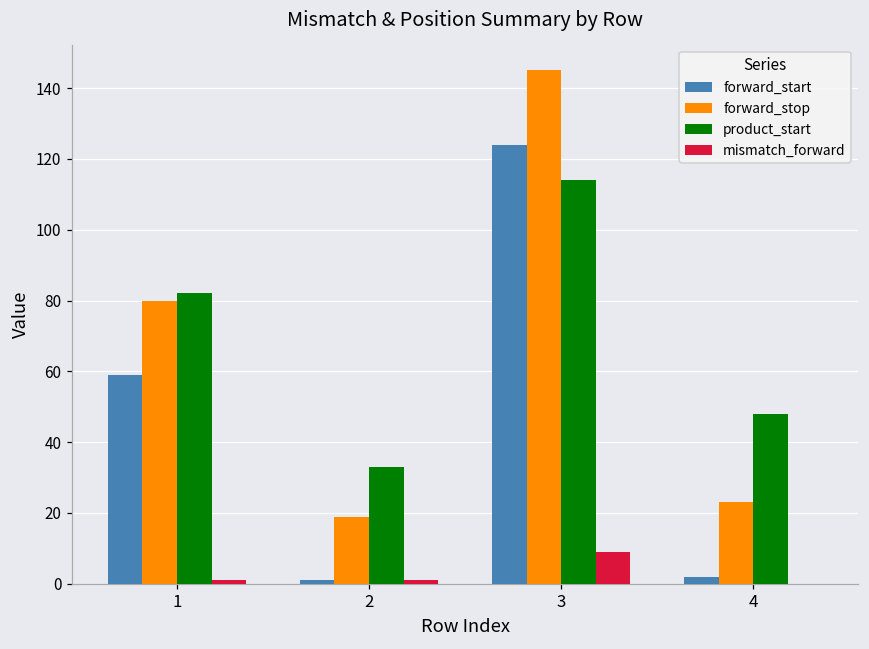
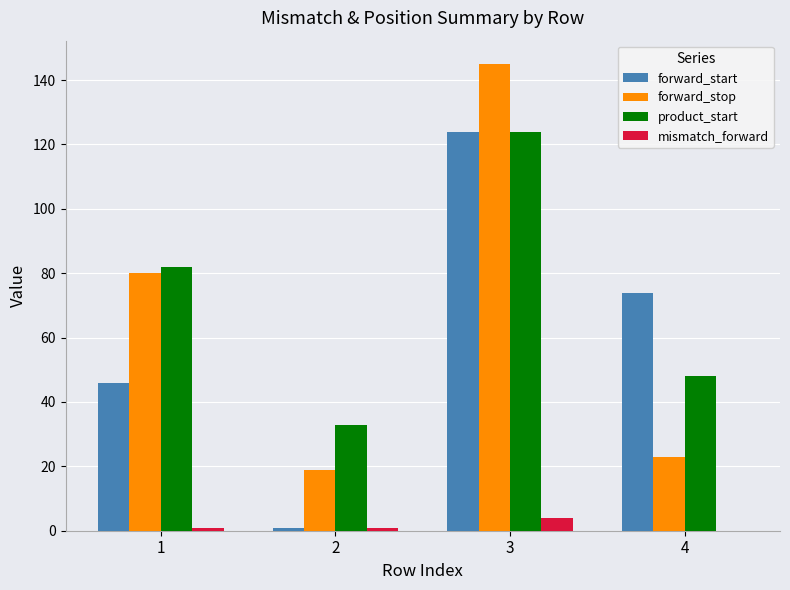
forward_start, 1: 59 -> 46
product_start, 3: 114 -> 124
mismatch_forward, 3: 9 -> 4
forward_start, 4: 2 -> 74
